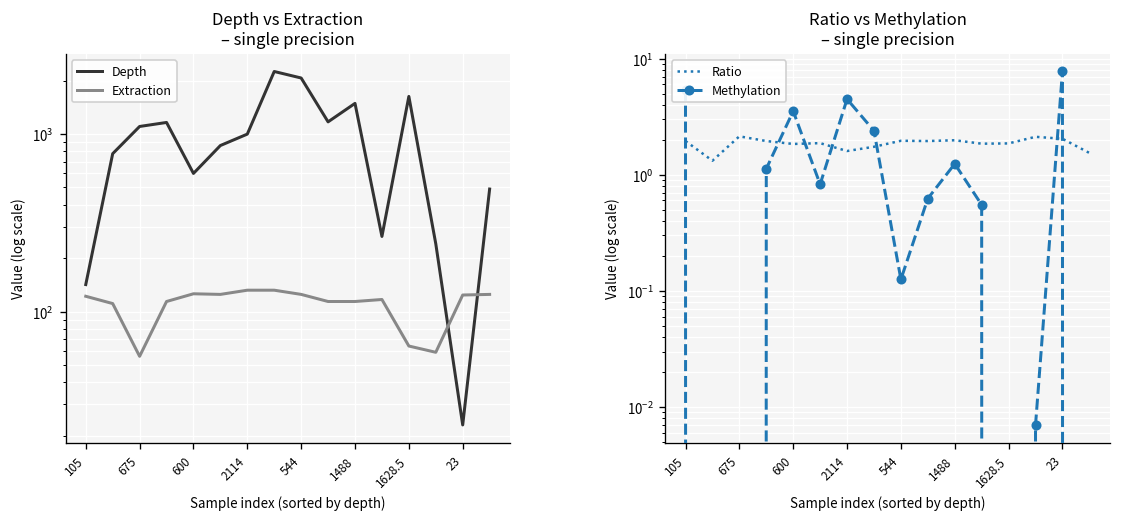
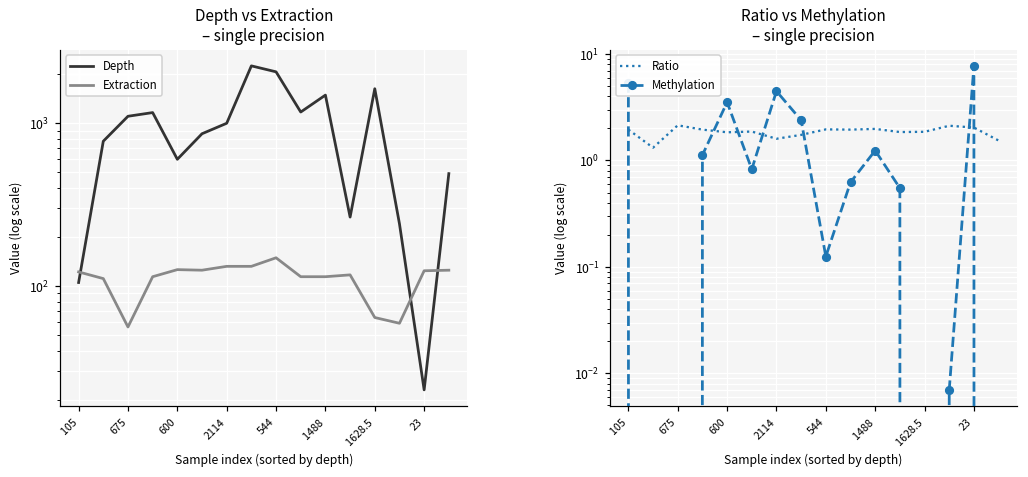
Depth vs Extraction – single precision, Depth, 105: 140 -> 110
Depth vs Extraction – single precision, Extraction, 544: 130 -> 150
